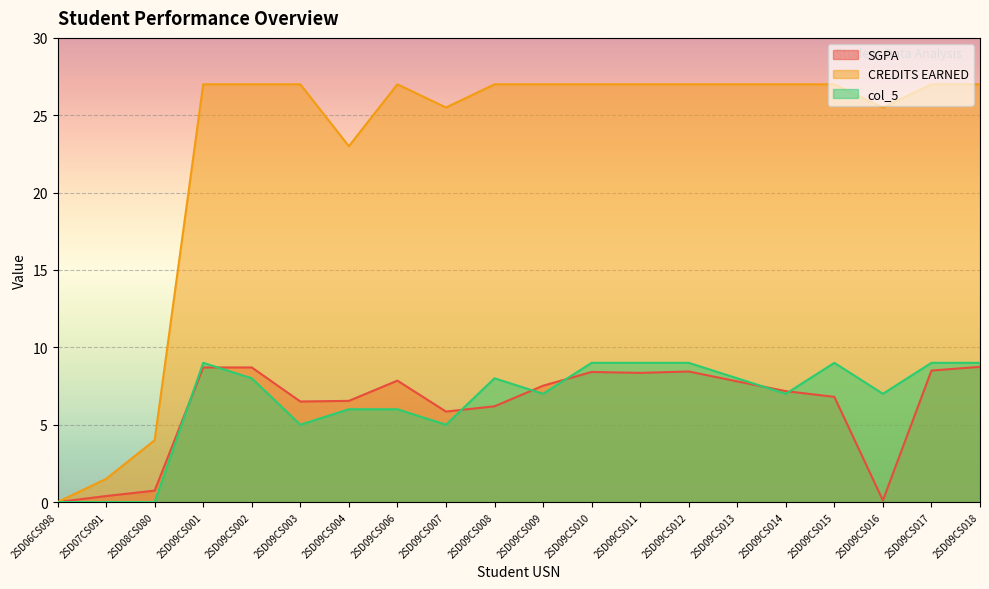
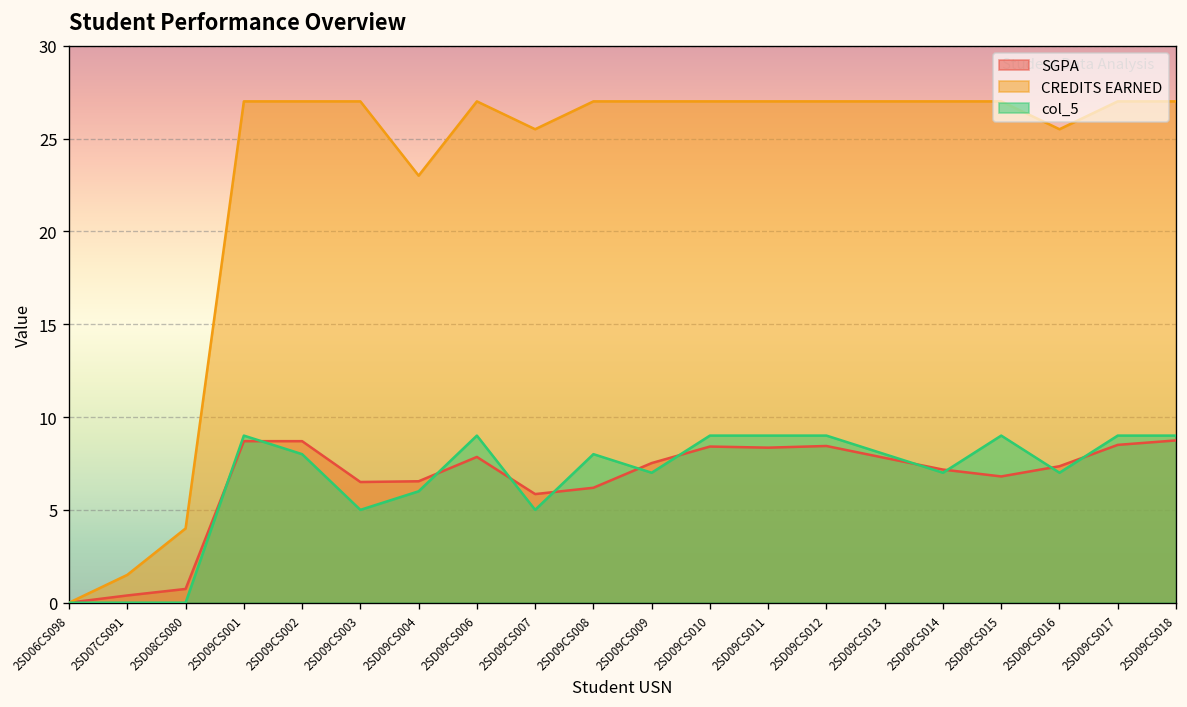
col_5, 2SD09CS006: 6 -> 9
SGPA, 2SD09CS016: 0.1 -> 7.4
